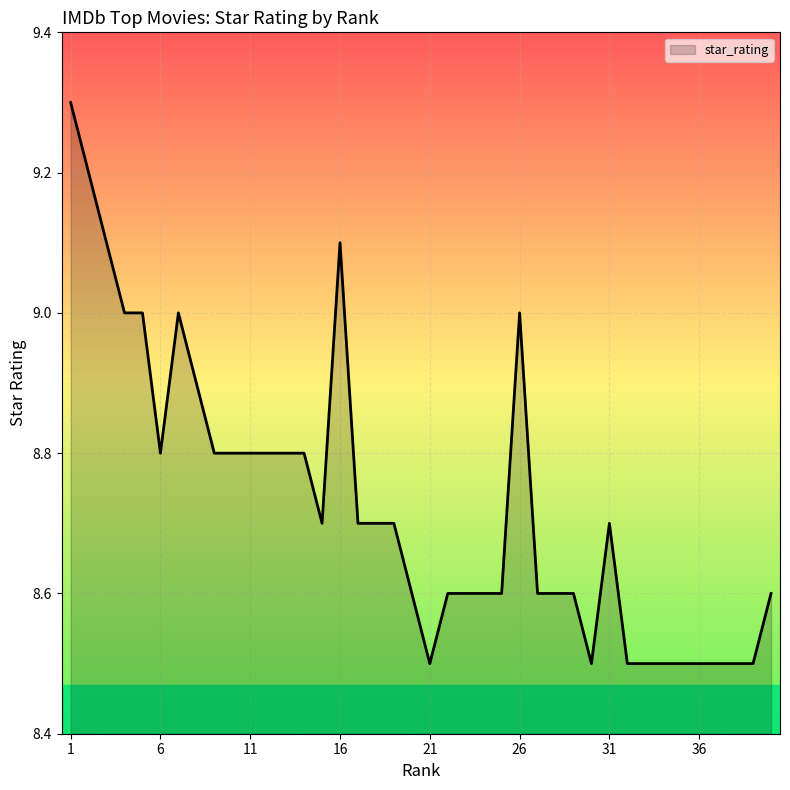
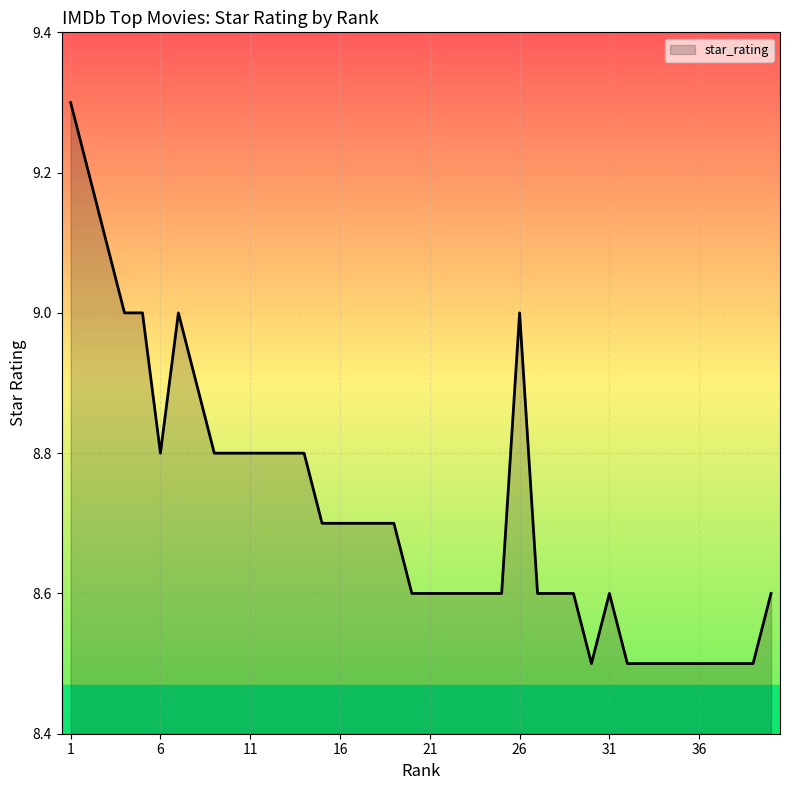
16: 9.1 -> 8.7
21: 8.5 -> 8.6
31: 8.7 -> 8.6
